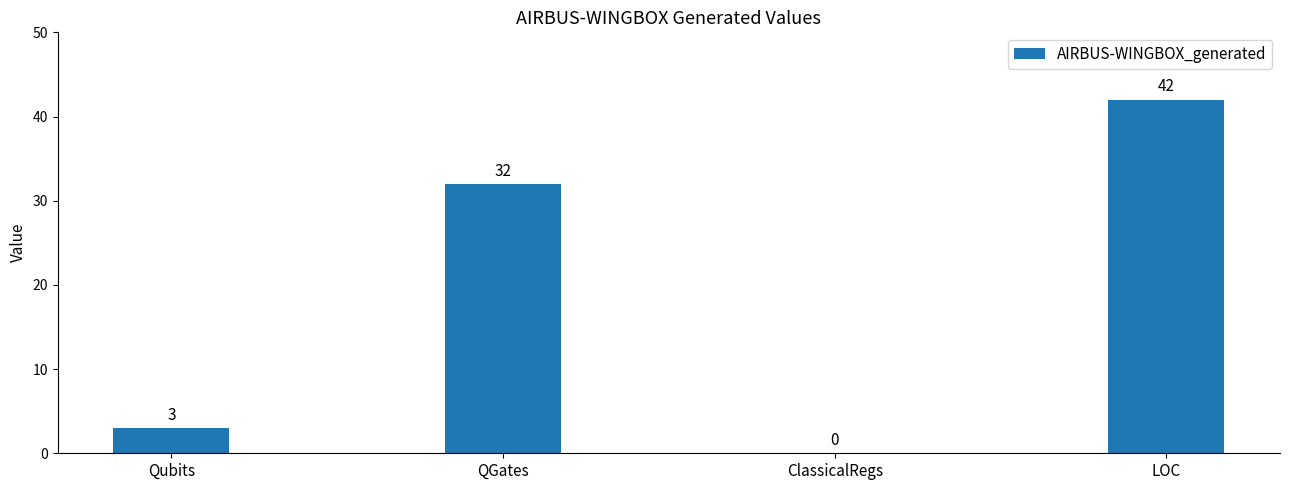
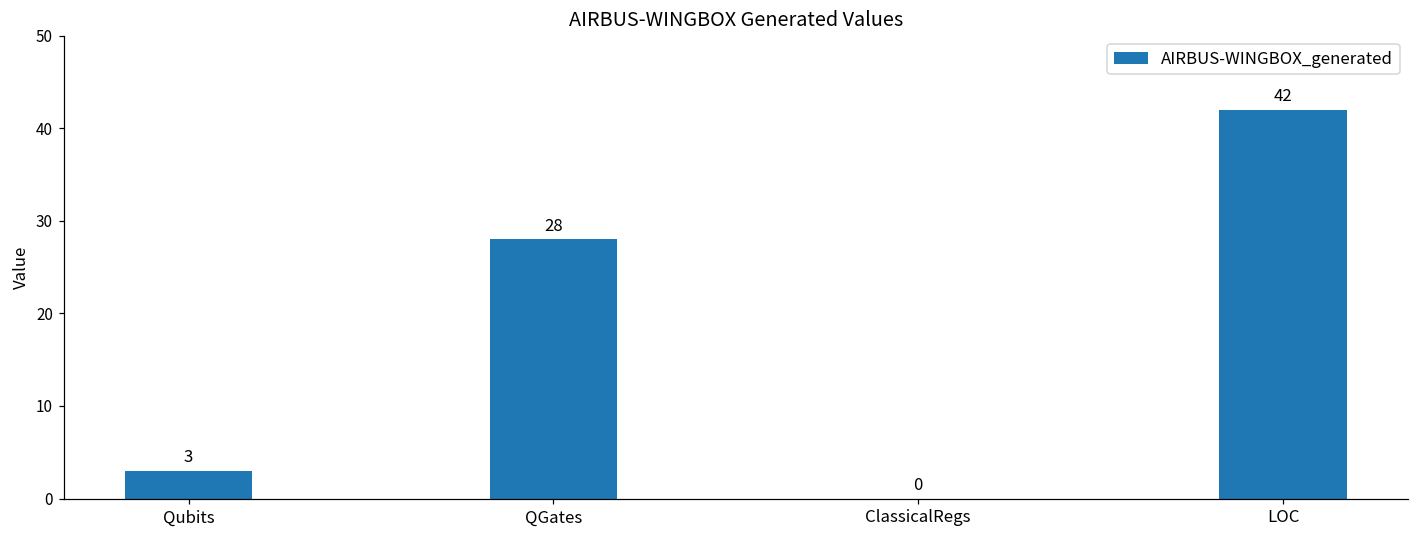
QGates: 32 -> 28
